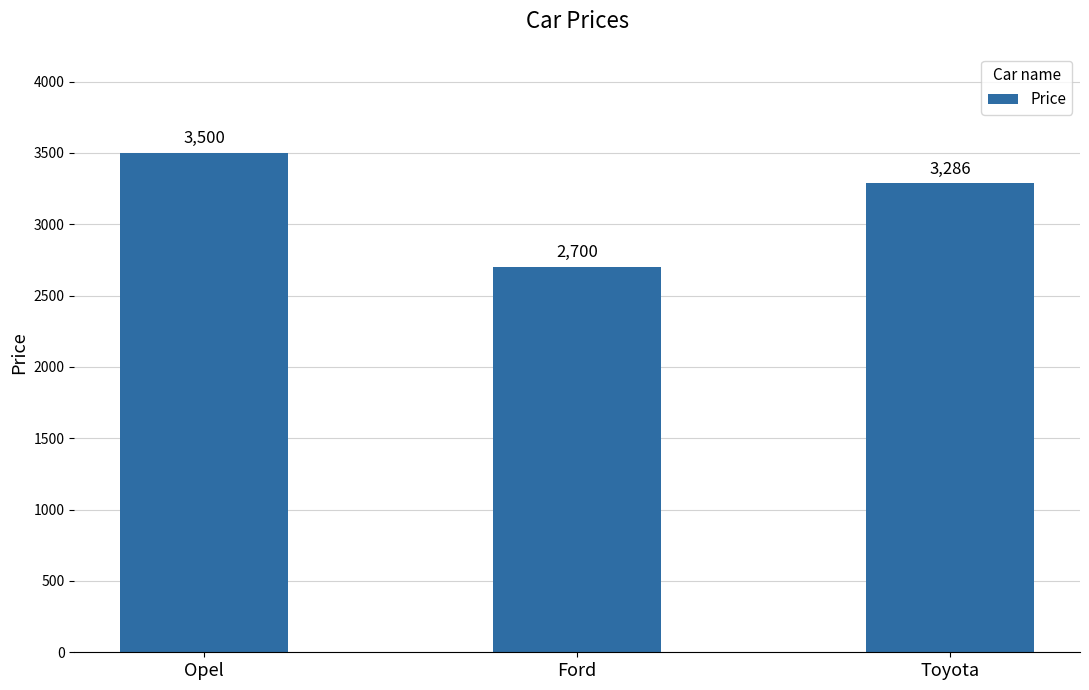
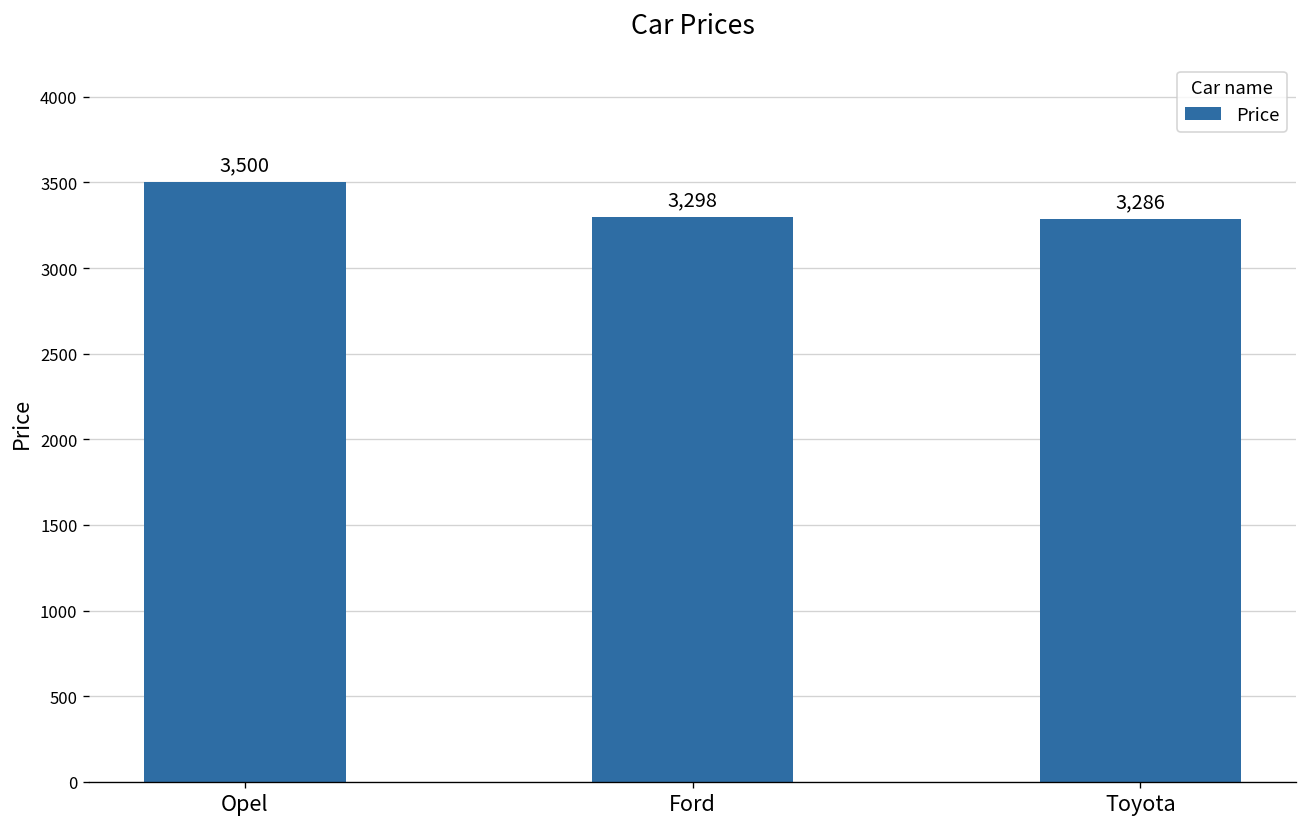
Ford: 2,700 -> 3,298
